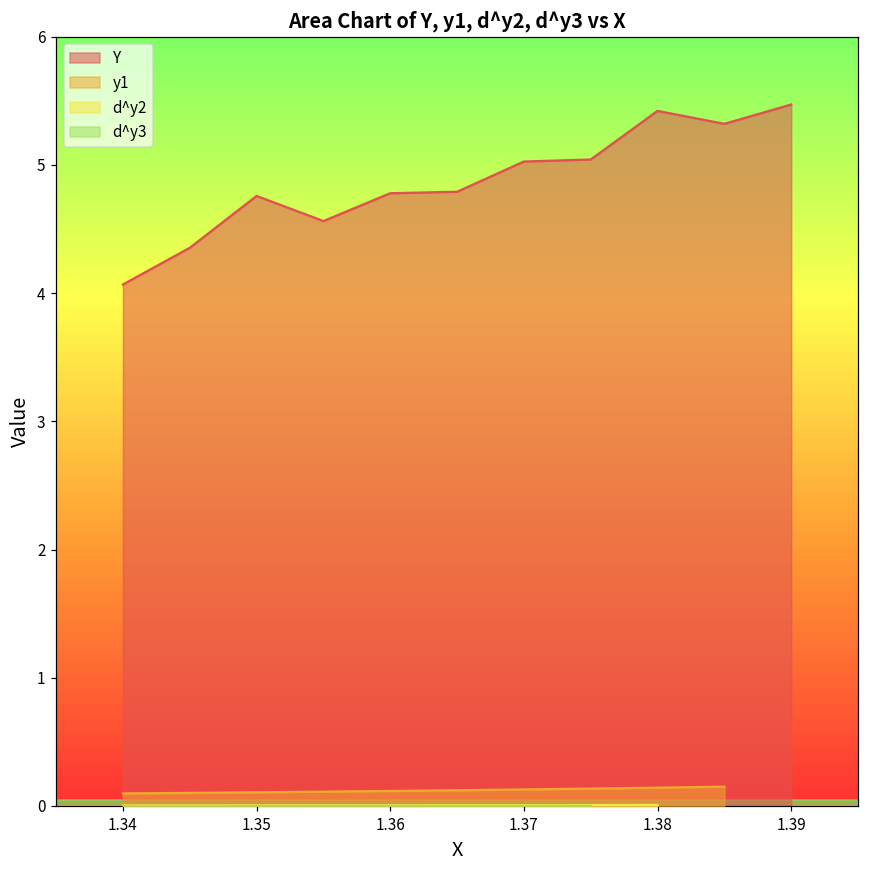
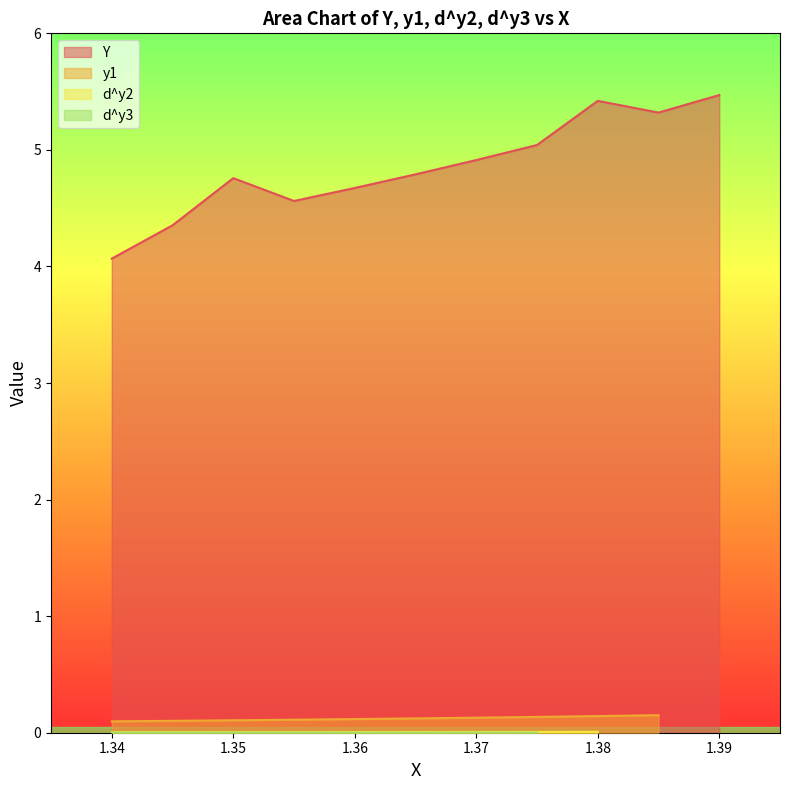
Y, 1.36: 4.78 -> 4.67
Y, 1.37: 5.03 -> 4.91
